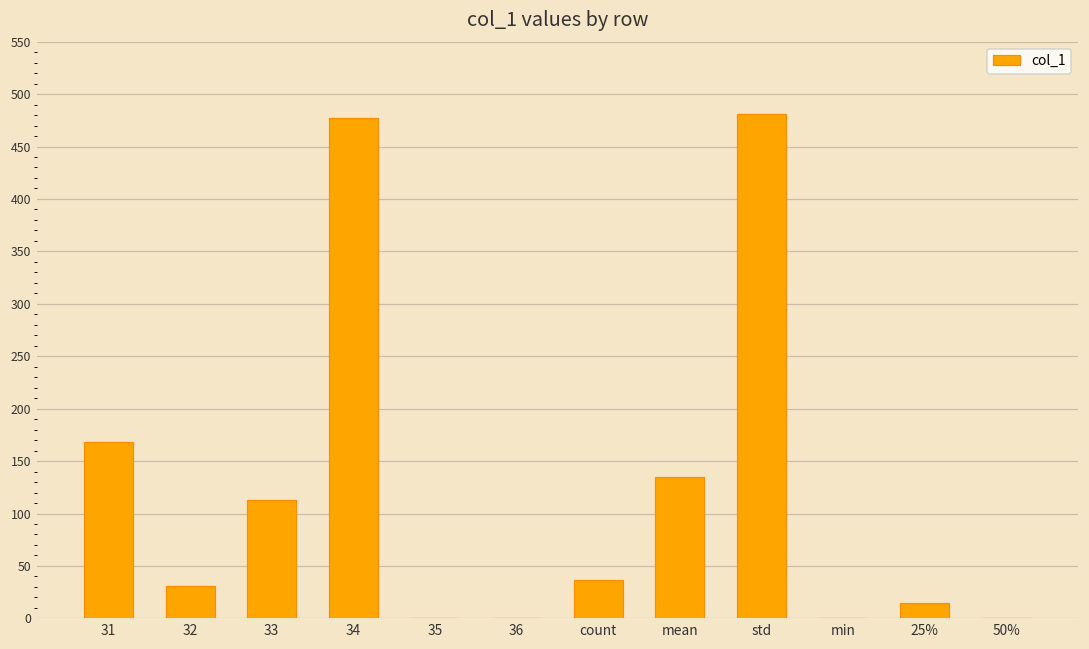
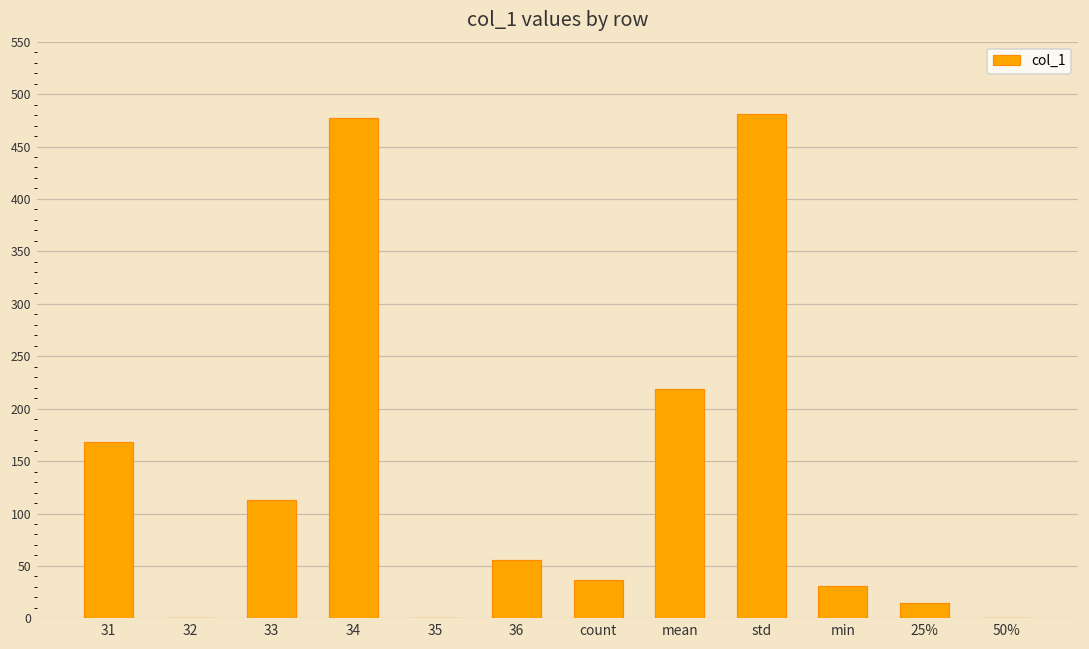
32: 30 -> 0
36: 0 -> 60
mean: 140 -> 220
min: 0 -> 30
